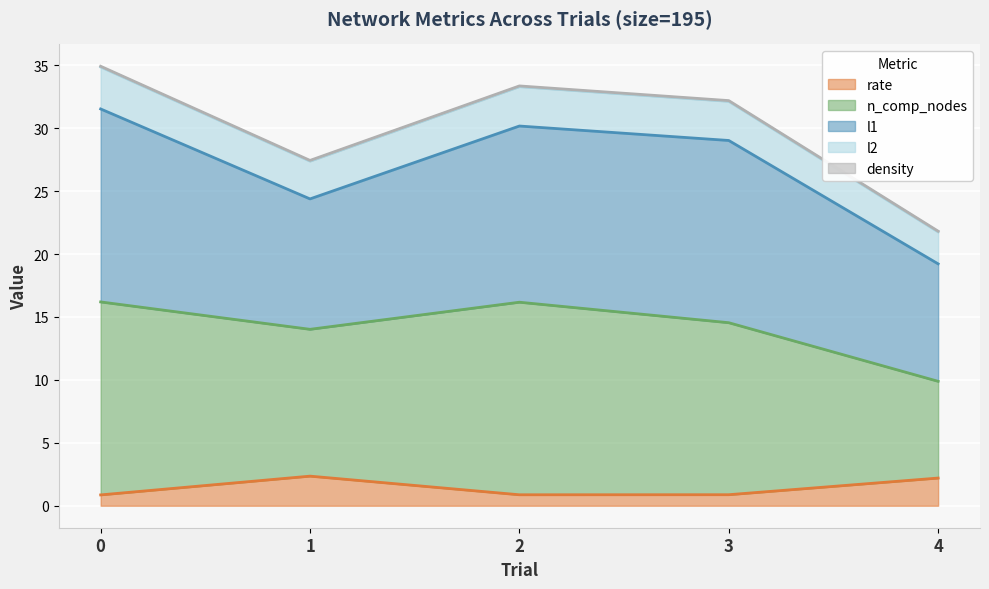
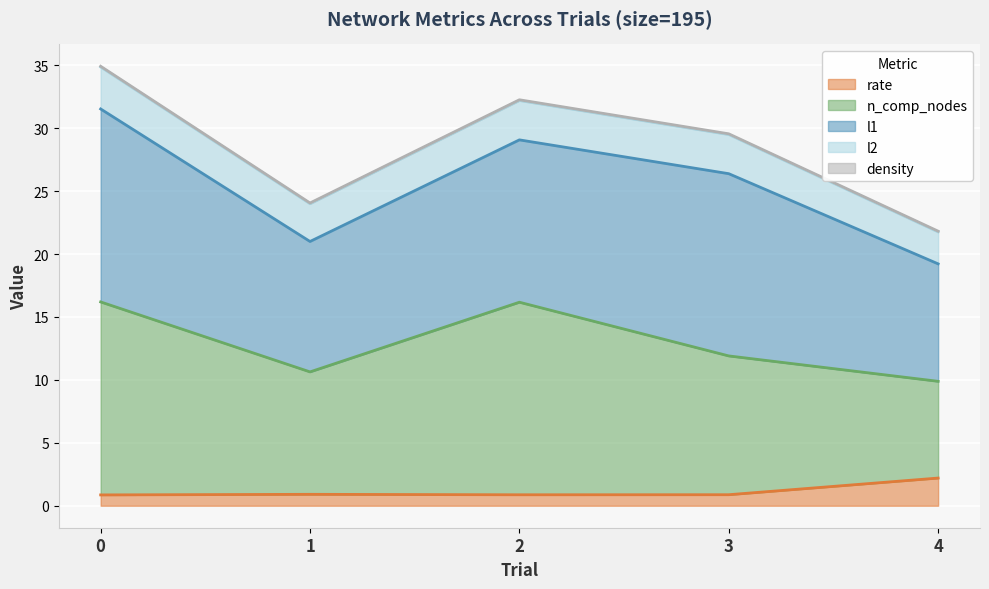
rate, 1: 2.4 -> 0.9
n_comp_nodes, 1: 11.7 -> 9.7
l1, 2: 14.0 -> 12.9
n_comp_nodes, 3: 13.7 -> 11.0
